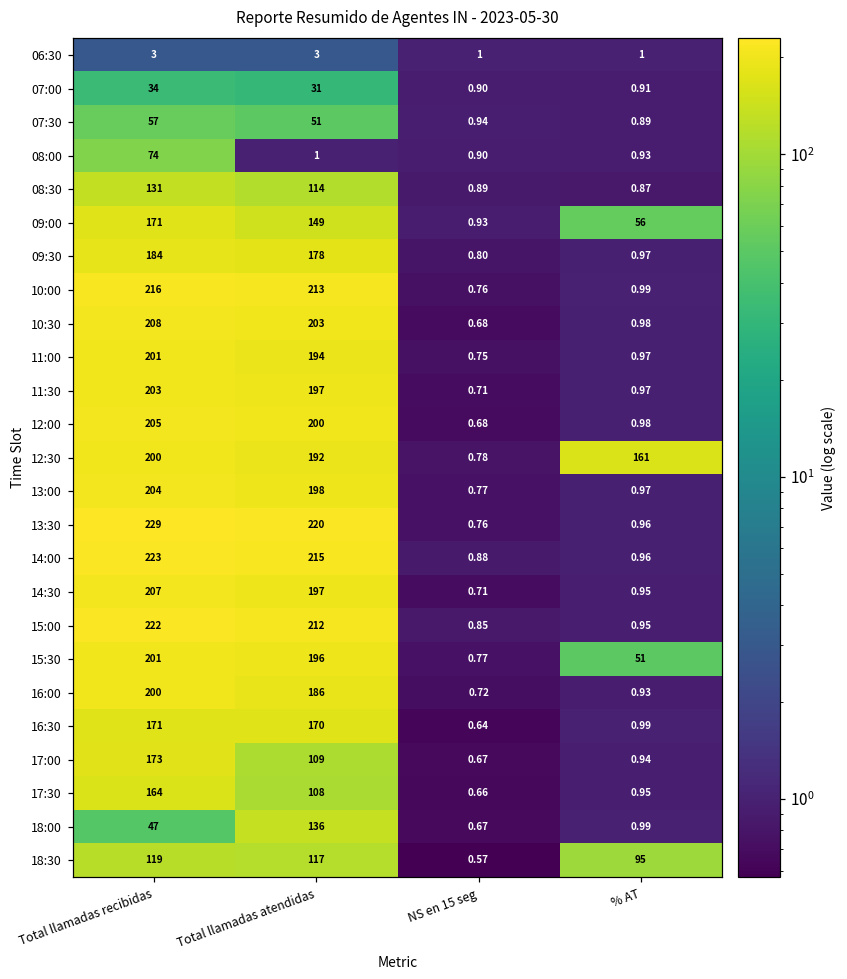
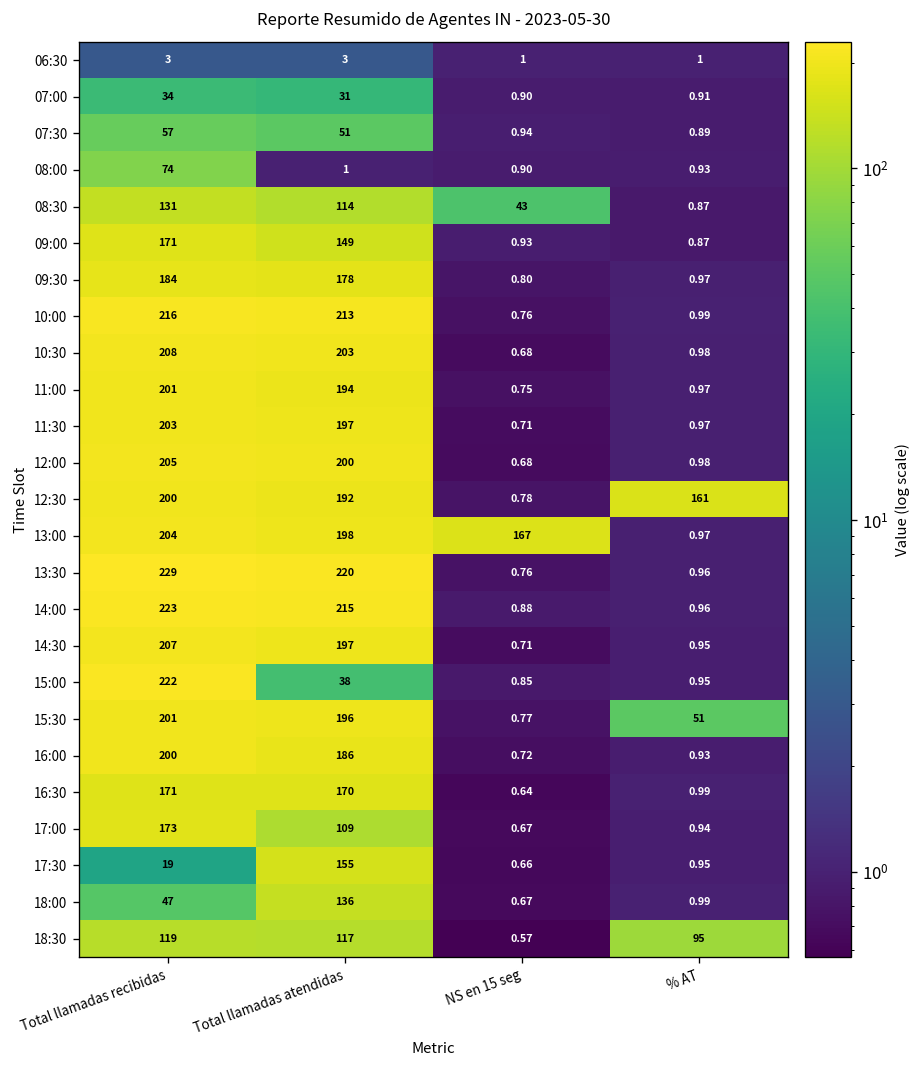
08:30, NS en 15 seg: 0.89 -> 43
09:00, % AT: 56 -> 0.87
13:00, NS en 15 seg: 0.77 -> 167
15:00, Total llamadas atendidas: 212 -> 38
17:30, Total llamadas recibidas: 164 -> 19
17:30, Total llamadas atendidas: 108 -> 155
